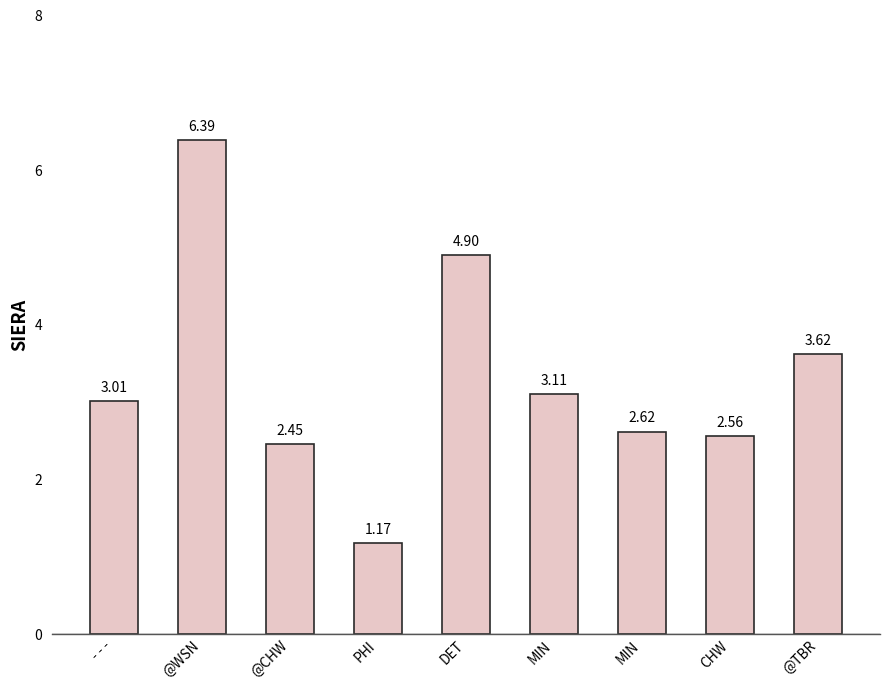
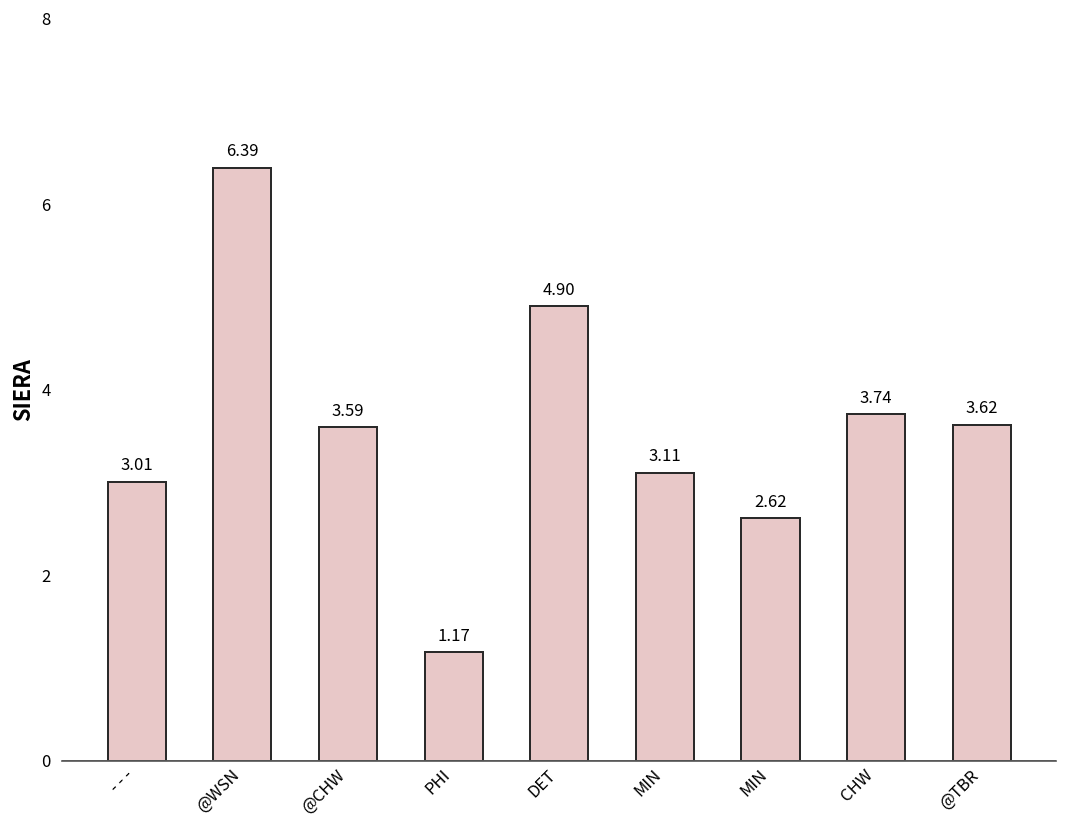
@CHW: 2.45 -> 3.59
CHW: 2.56 -> 3.74
